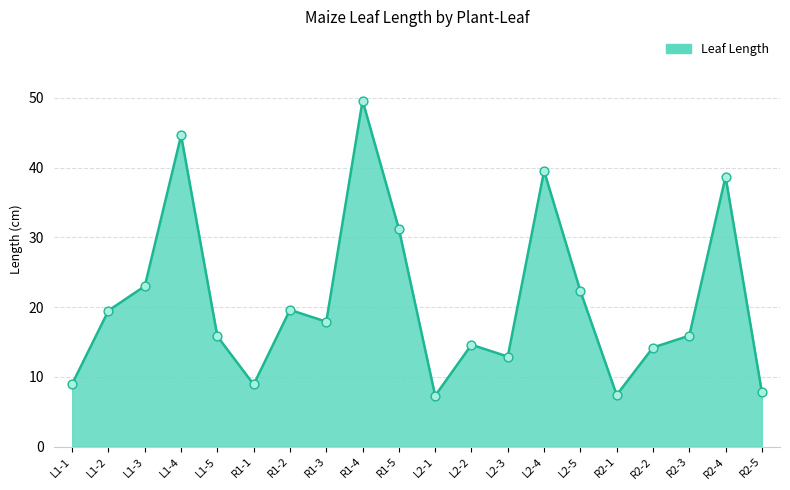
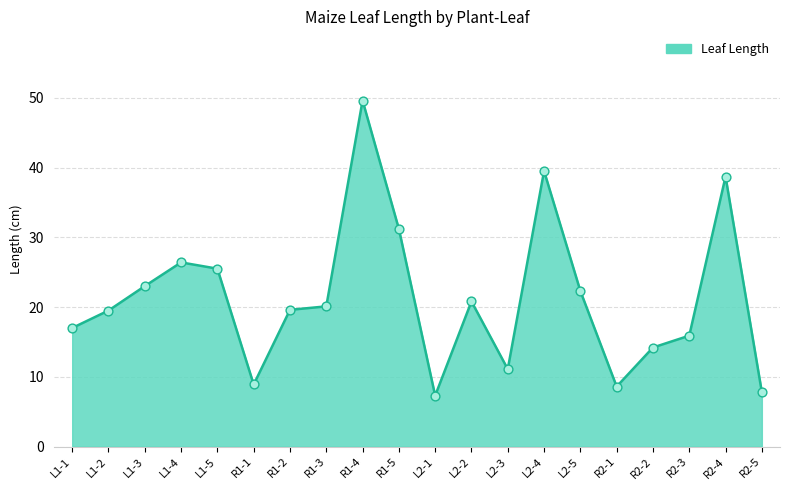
L1-1: 9 -> 17
L1-4: 45 -> 26
L1-5: 16 -> 26
R1-3: 18 -> 20
L2-2: 15 -> 21
L2-3: 13 -> 11
R2-1: 7 -> 9
